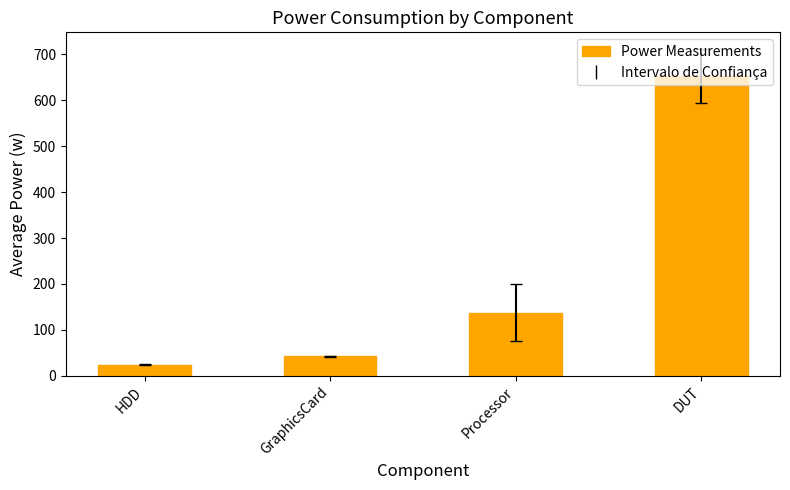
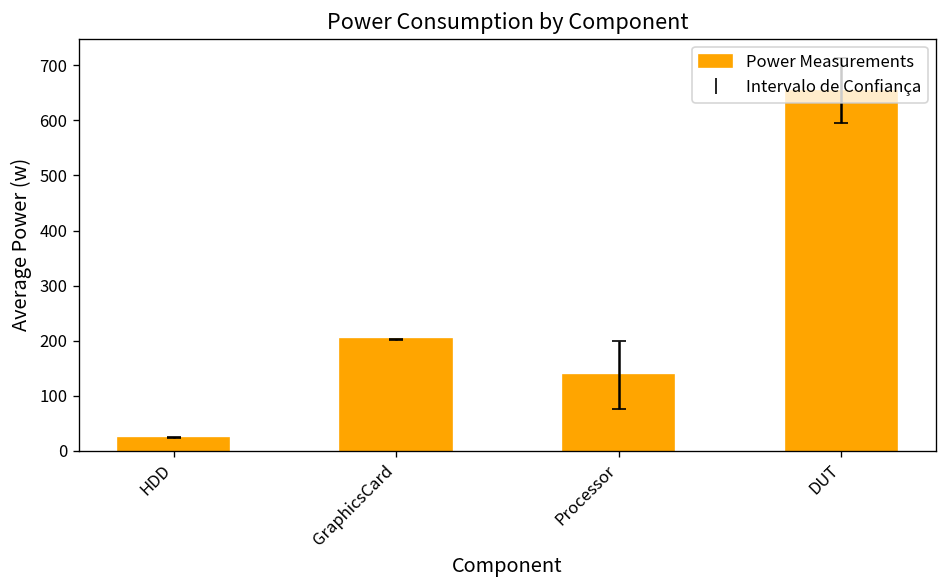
Power Measurements, GraphicsCard: 40 -> 200
